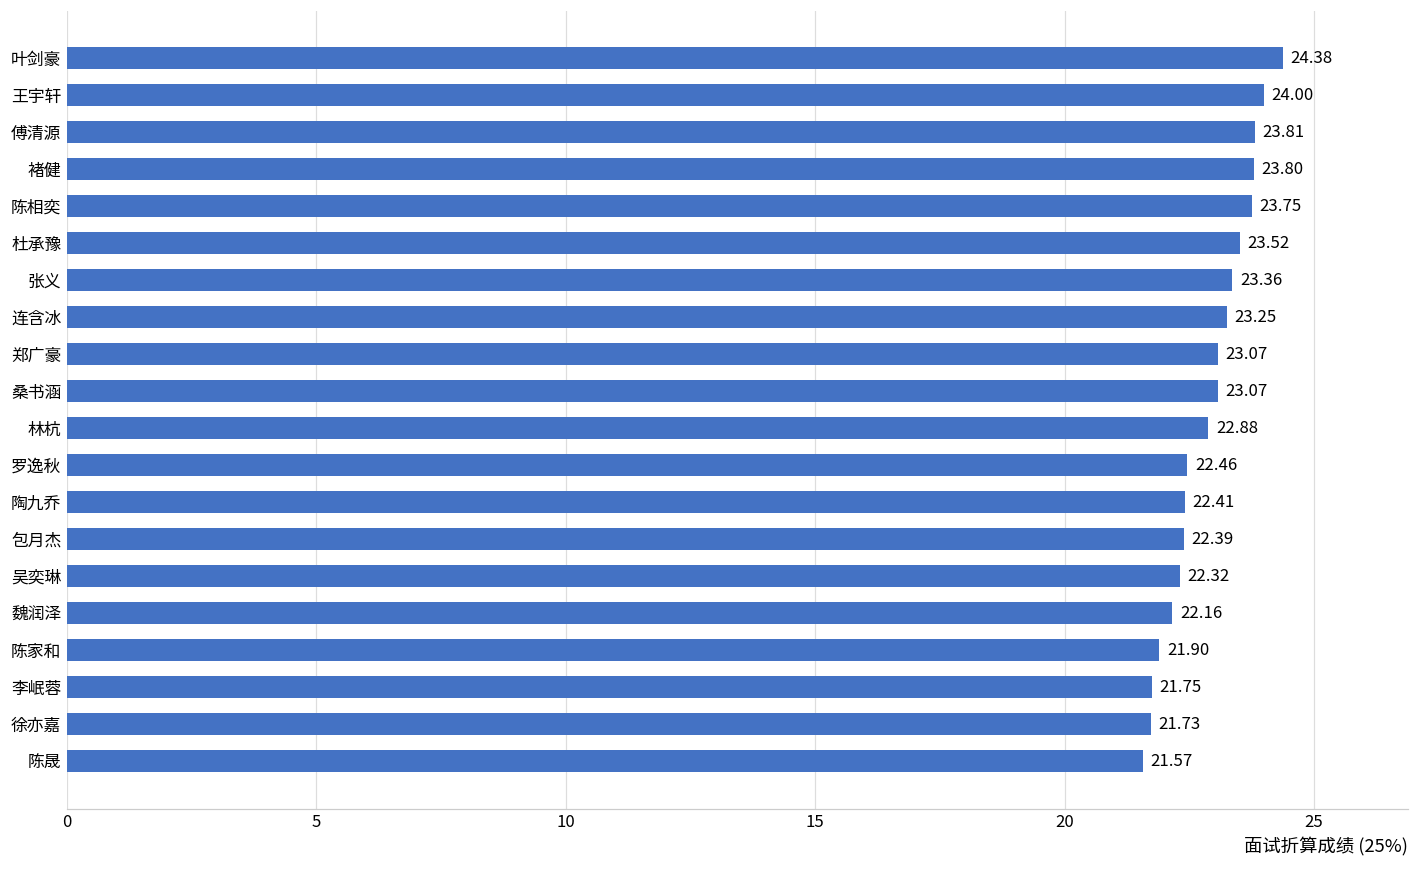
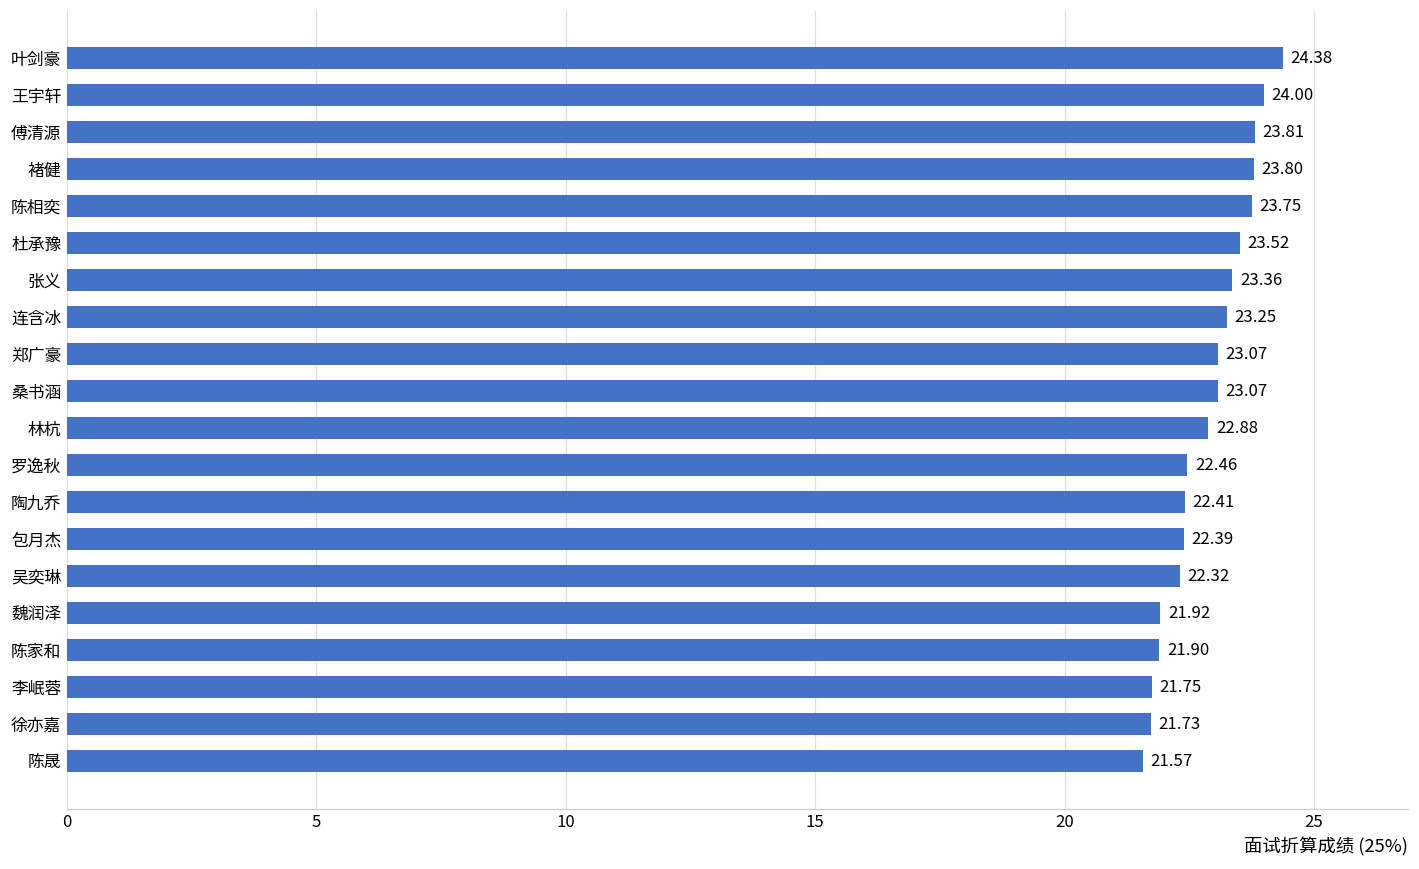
魏润泽: 22.16 -> 21.92
